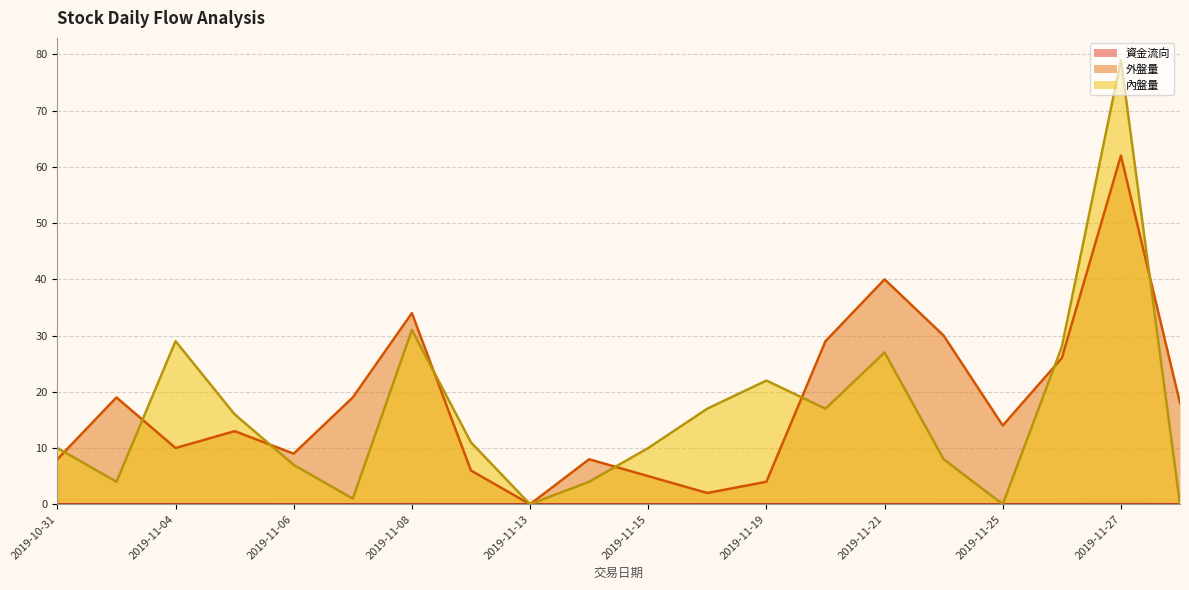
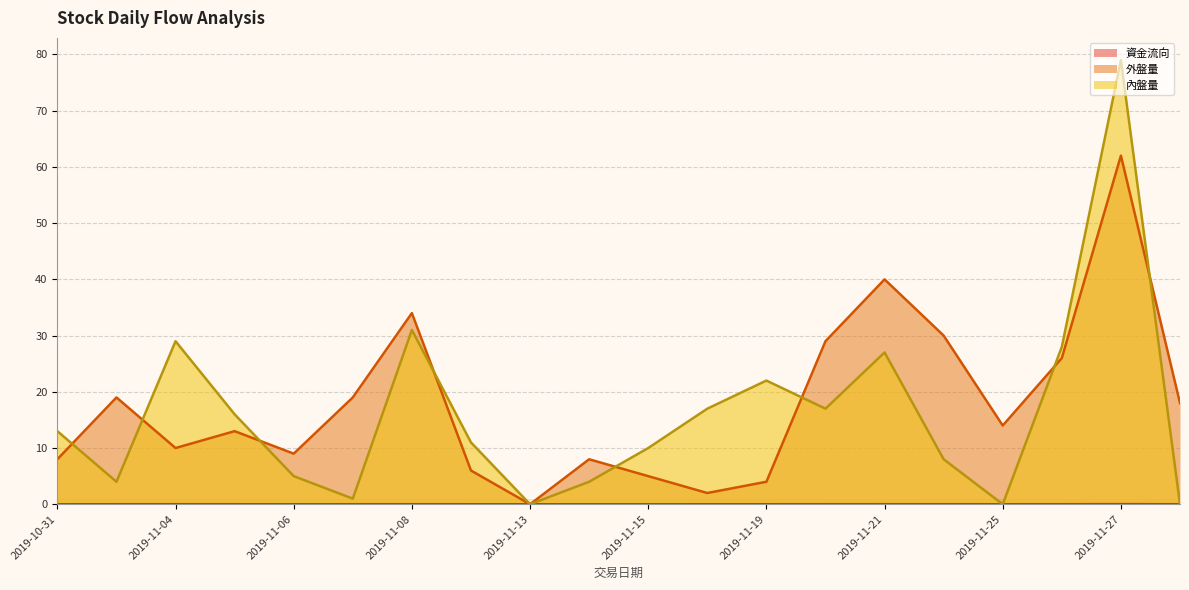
內盤量, 2019-10-31: 10 -> 13
內盤量, 2019-11-06: 7 -> 5
